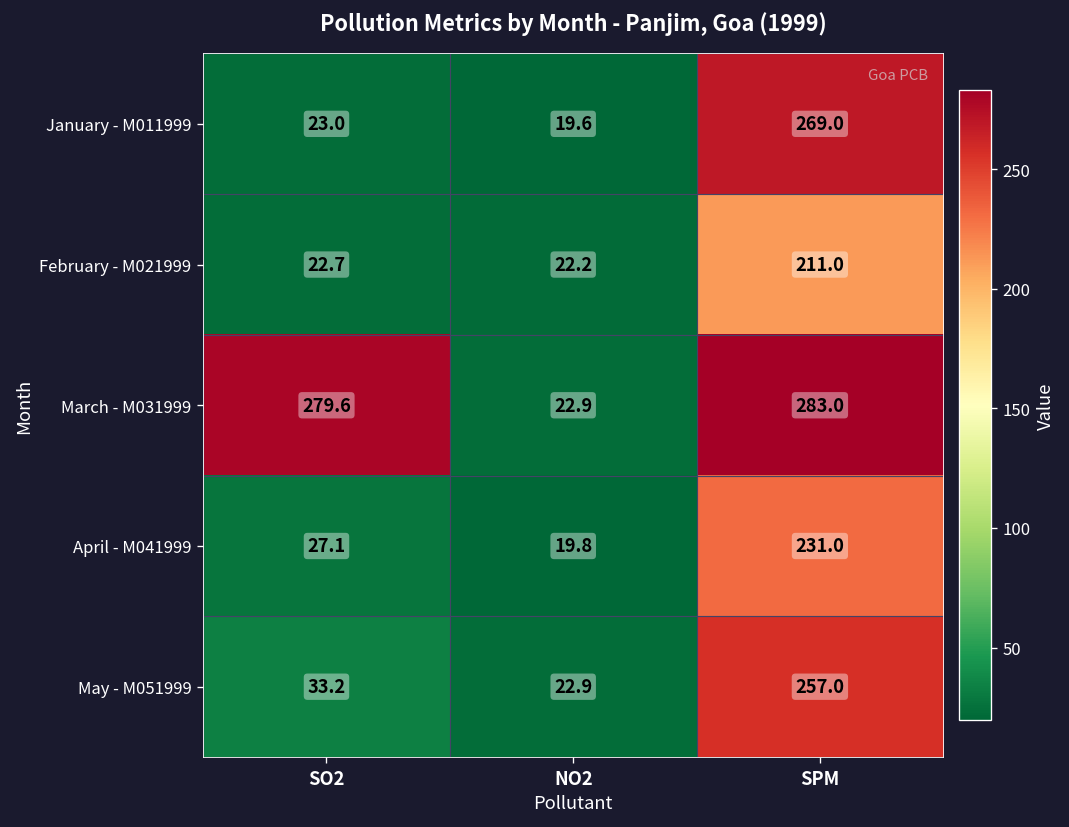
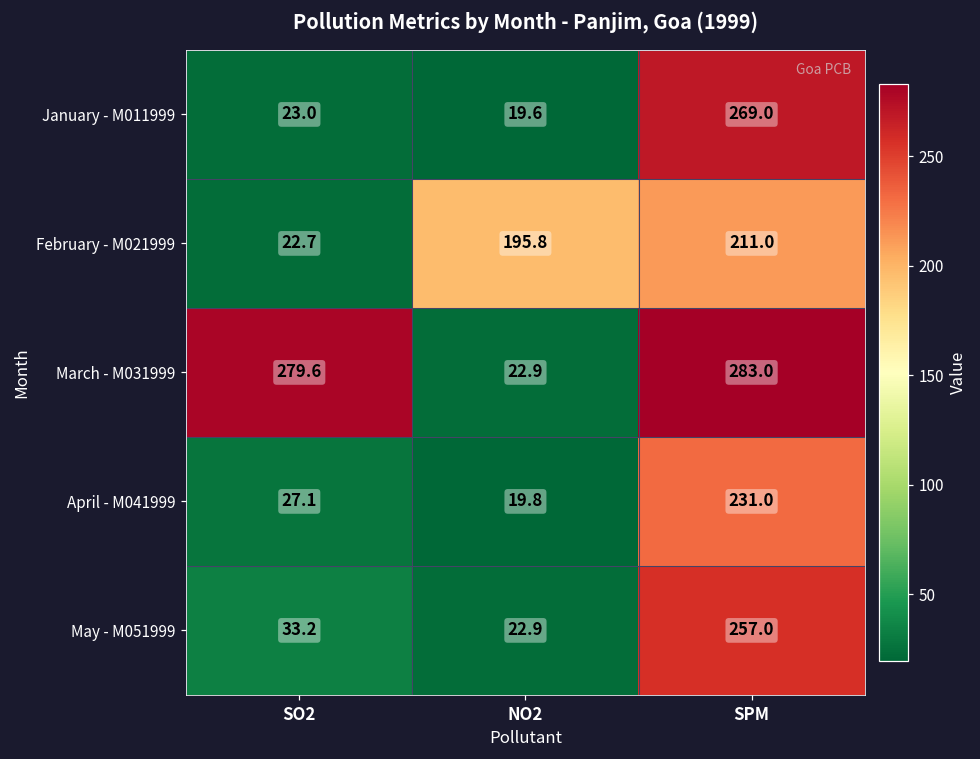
February - M021999, NO2: 22.2 -> 195.8
